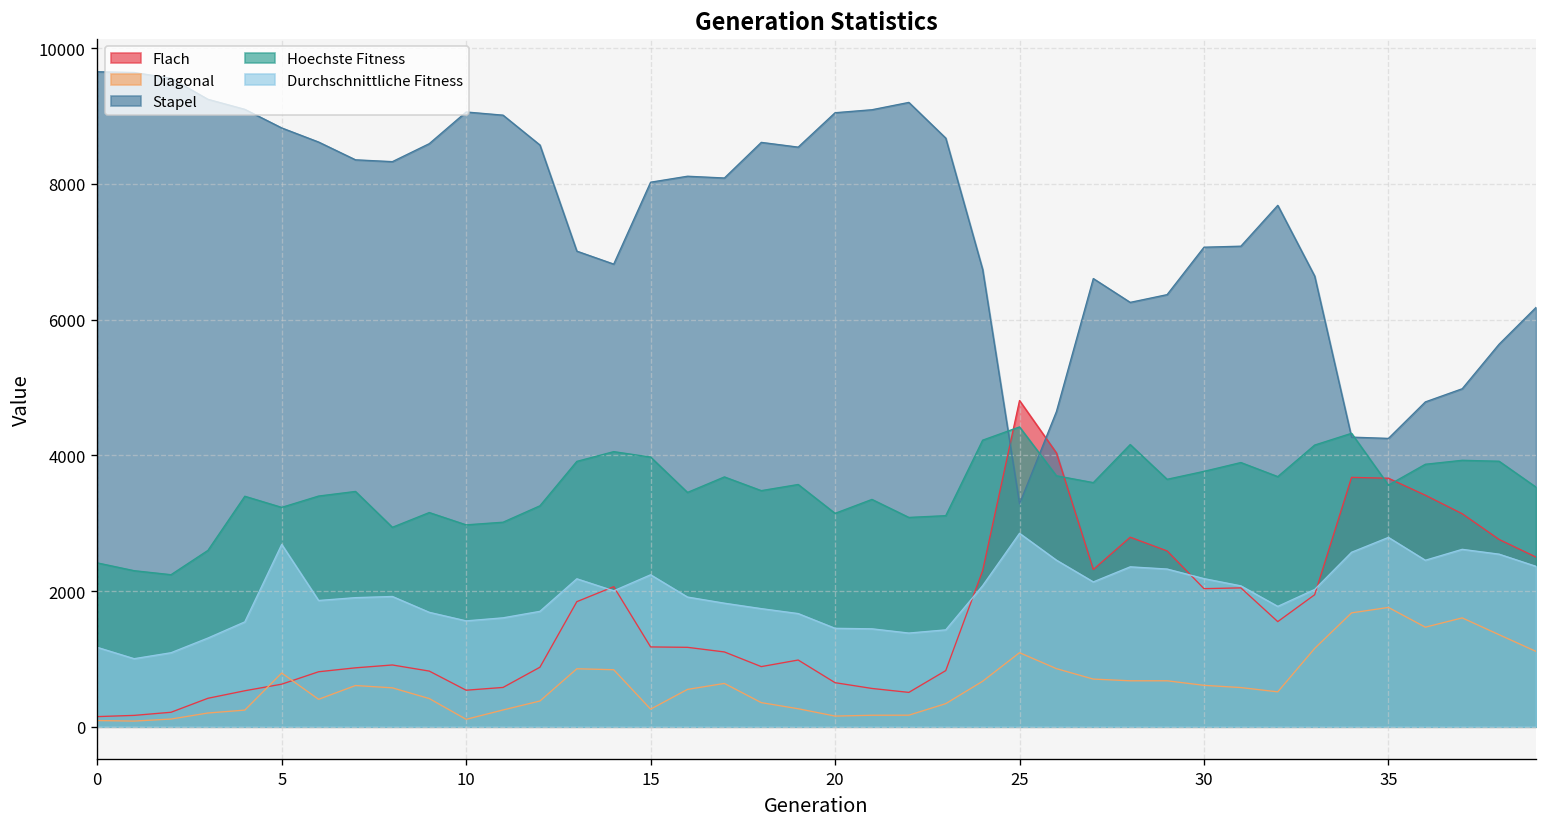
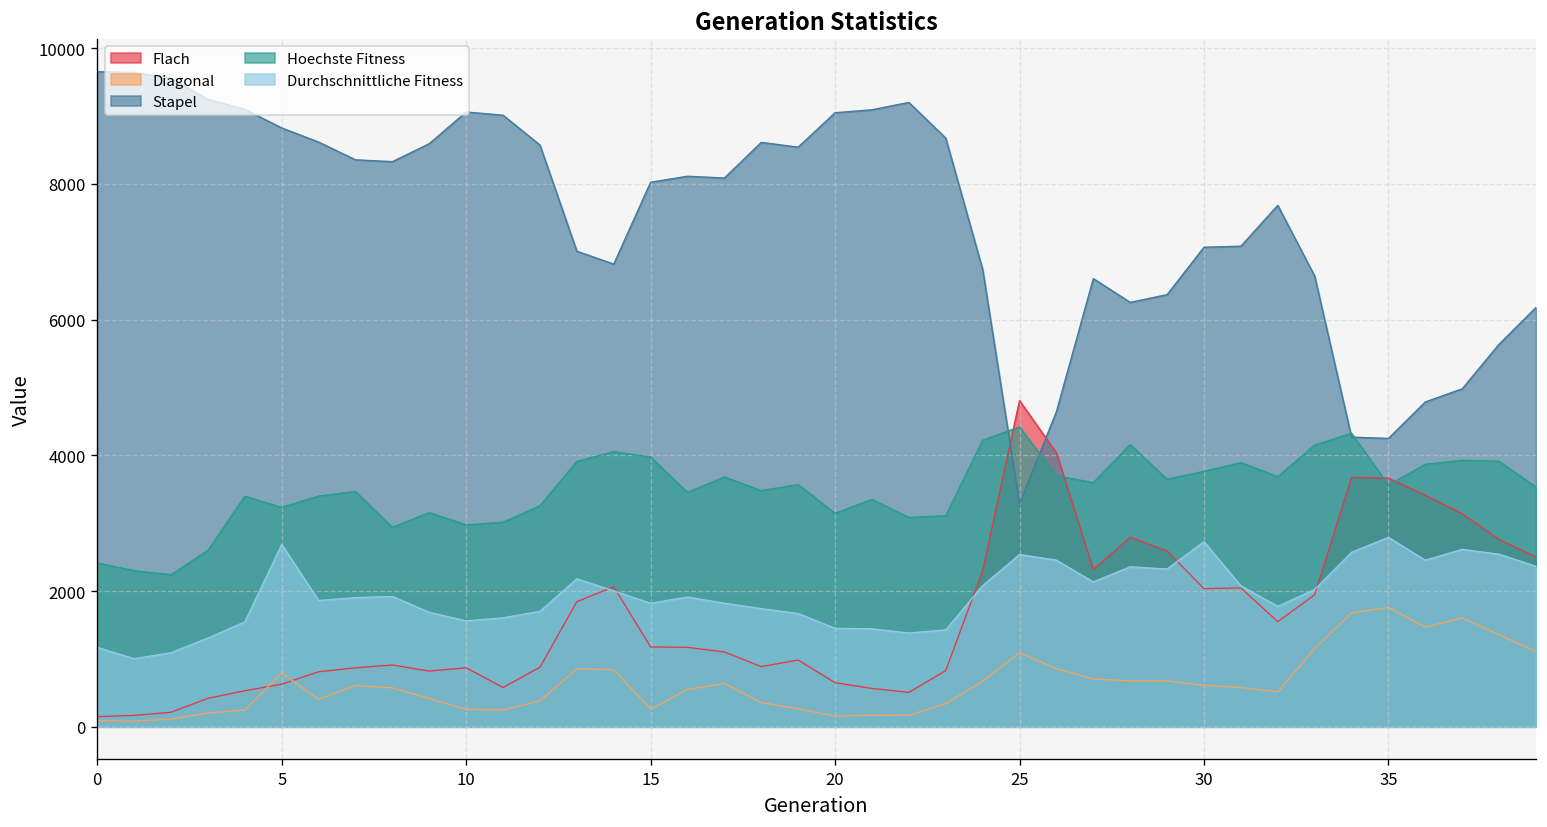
Flach, 10: 500 -> 900
Diagonal, 10: 100 -> 300
Durchschnittliche Fitness, 15: 2200 -> 1800
Durchschnittliche Fitness, 25: 2900 -> 2500
Durchschnittliche Fitness, 30: 2200 -> 2700
